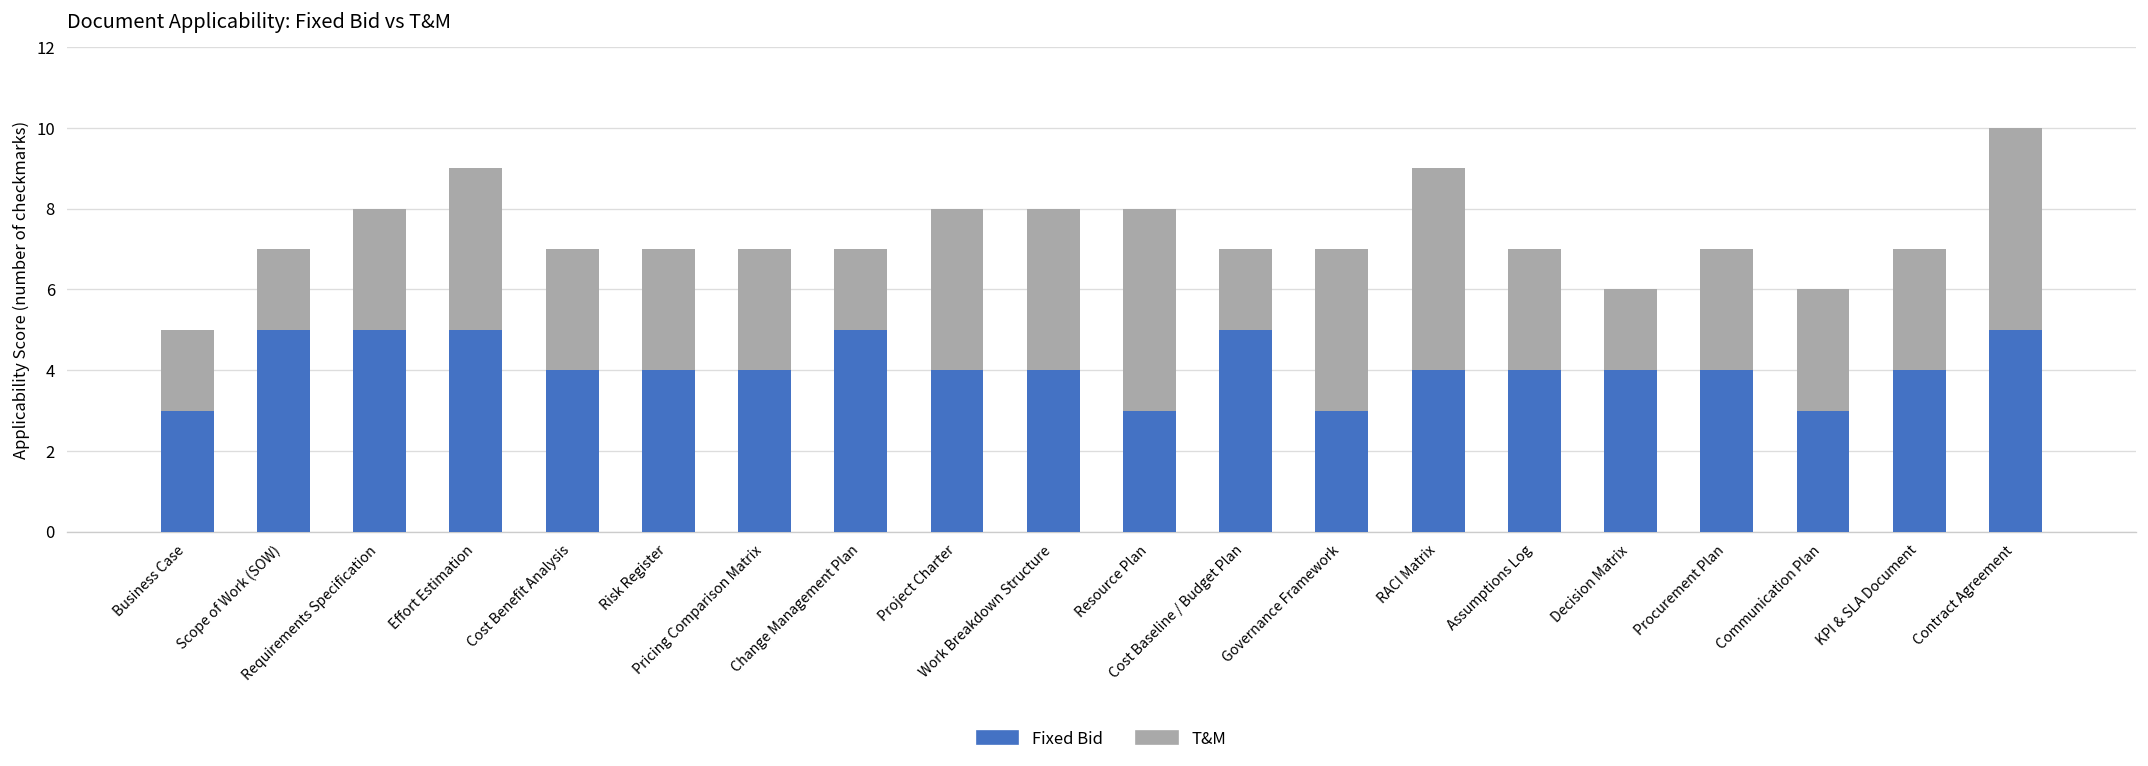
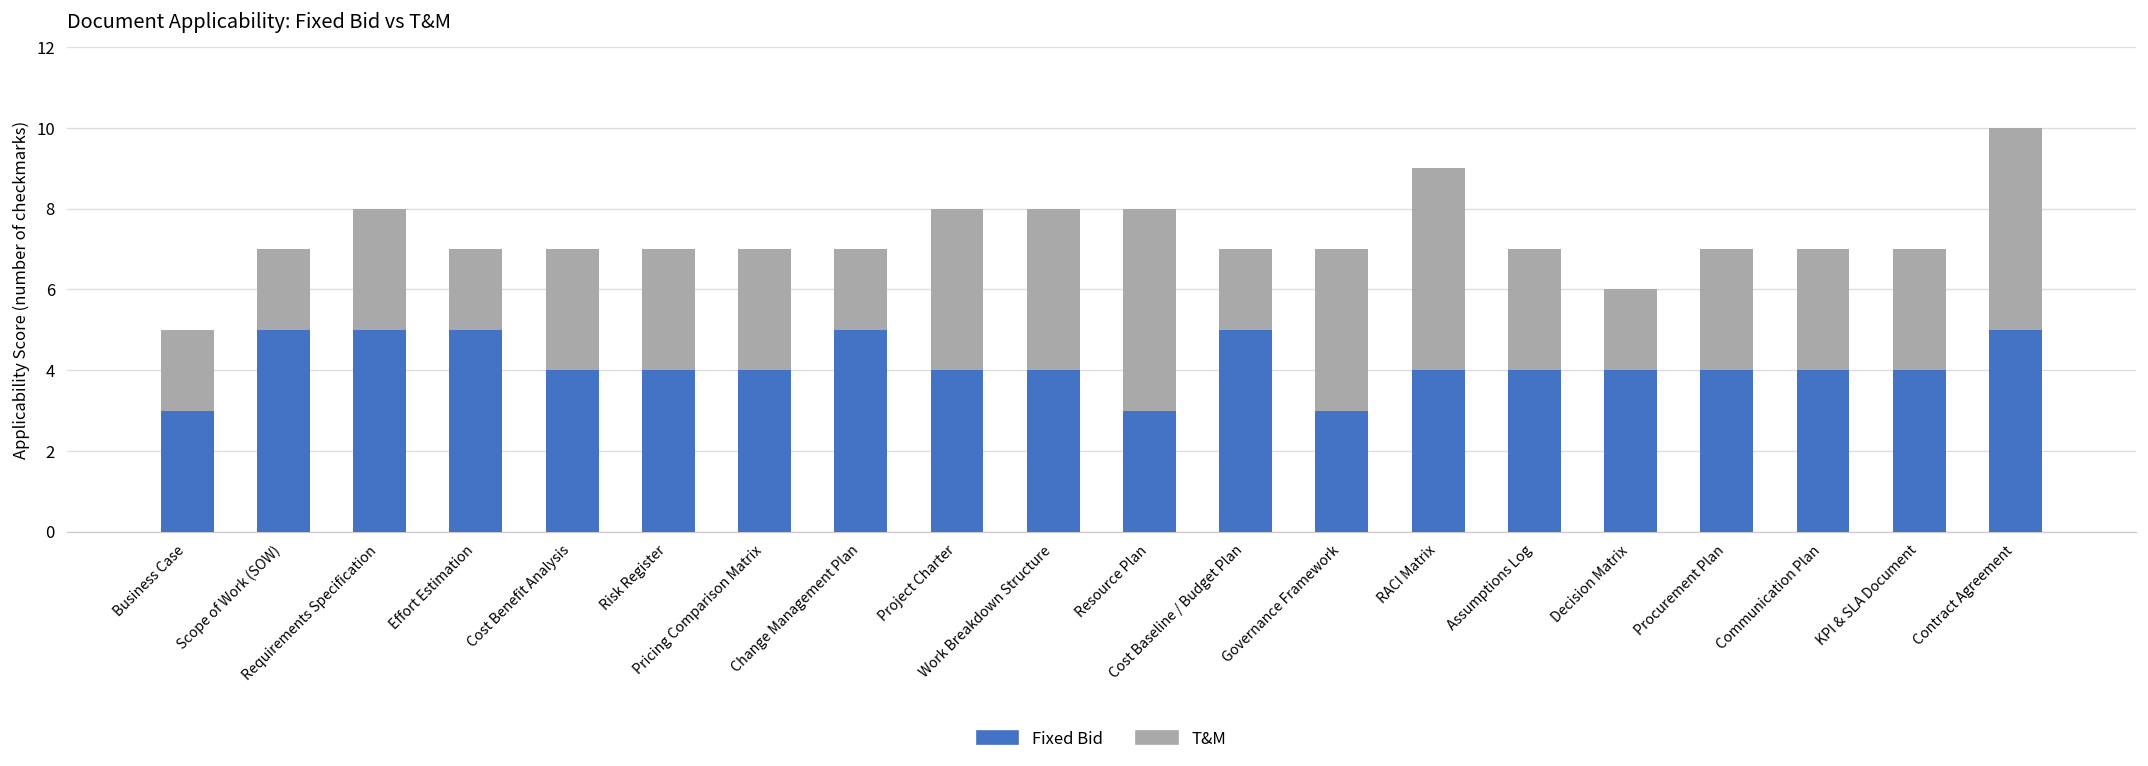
T&M, Effort Estimation: 4 -> 2
Fixed Bid, Communication Plan: 3 -> 4
